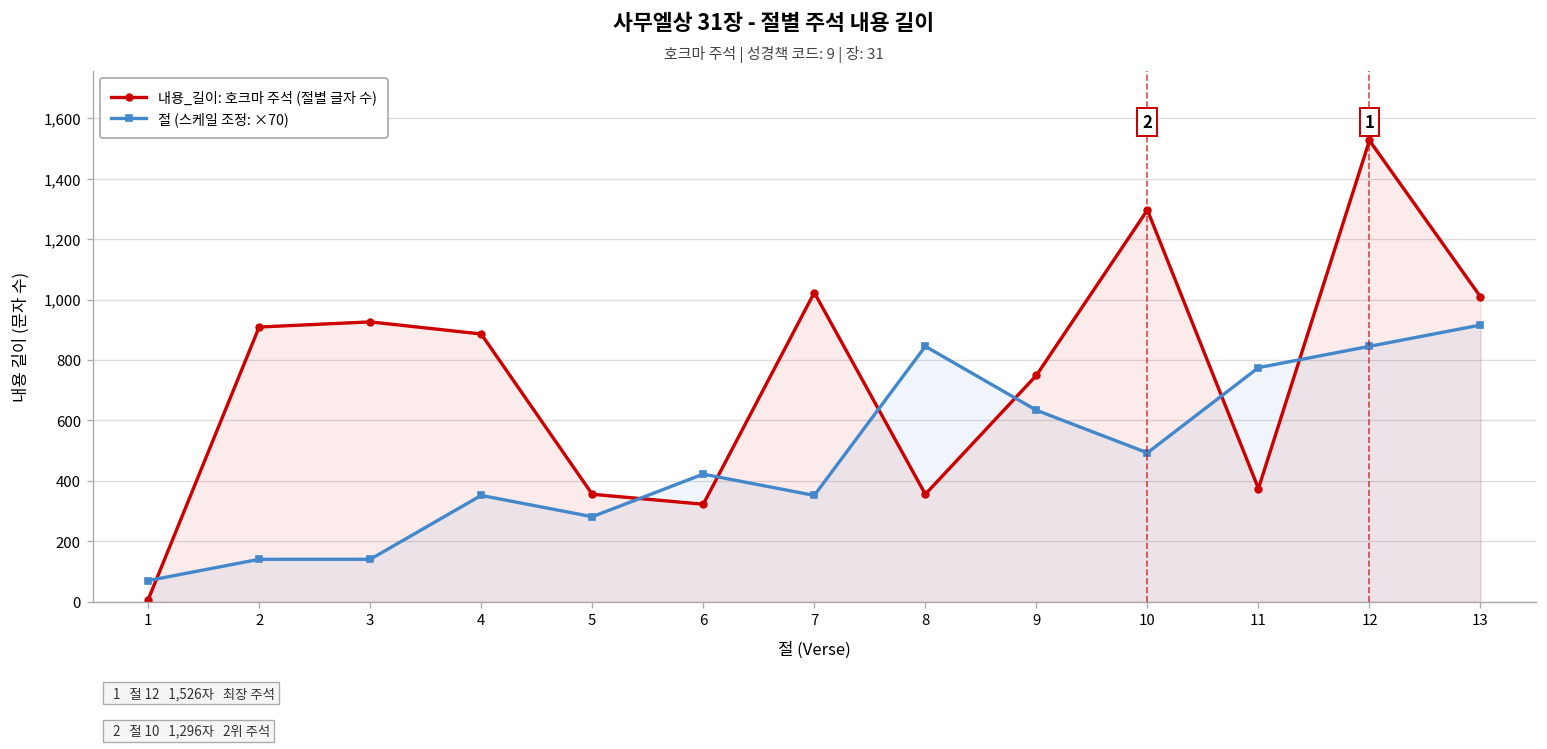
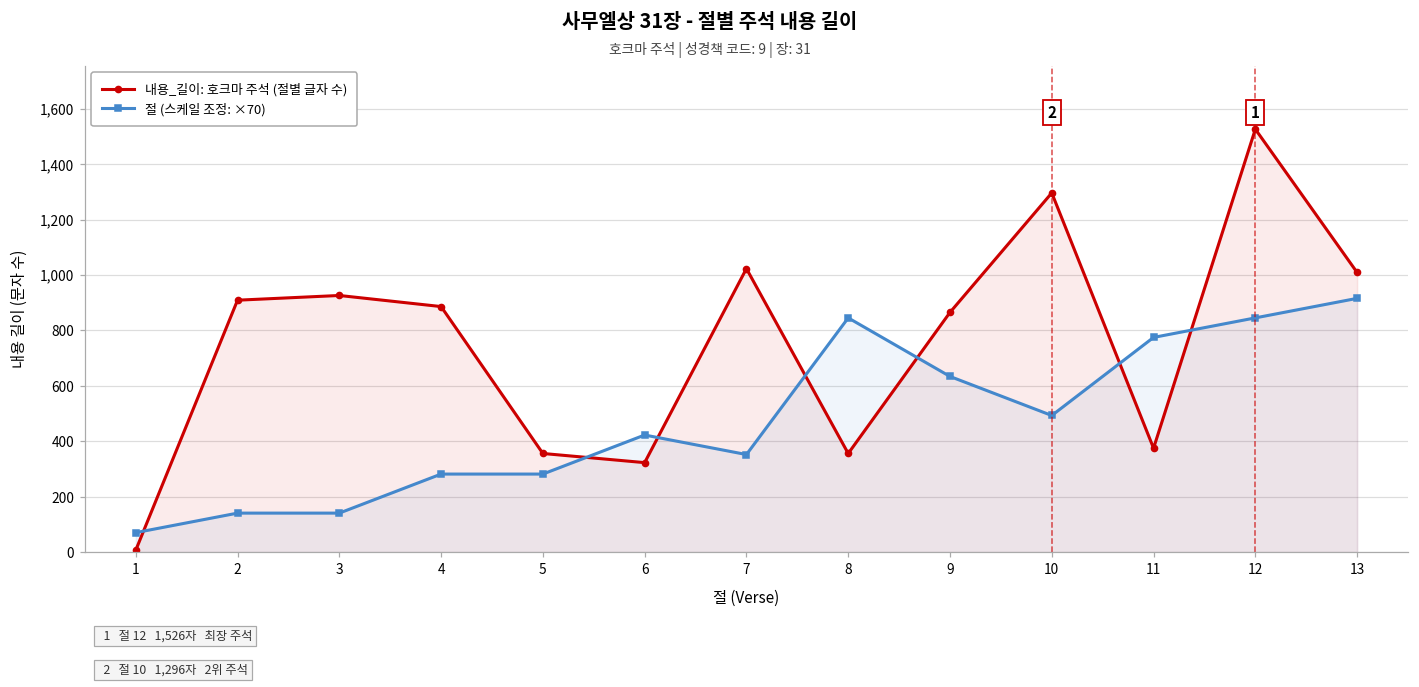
절 (스케일 조정: ×70), 4: 350 -> 280
내용_길이: 호크마 주석 (절별 글자 수), 9: 750 -> 870
